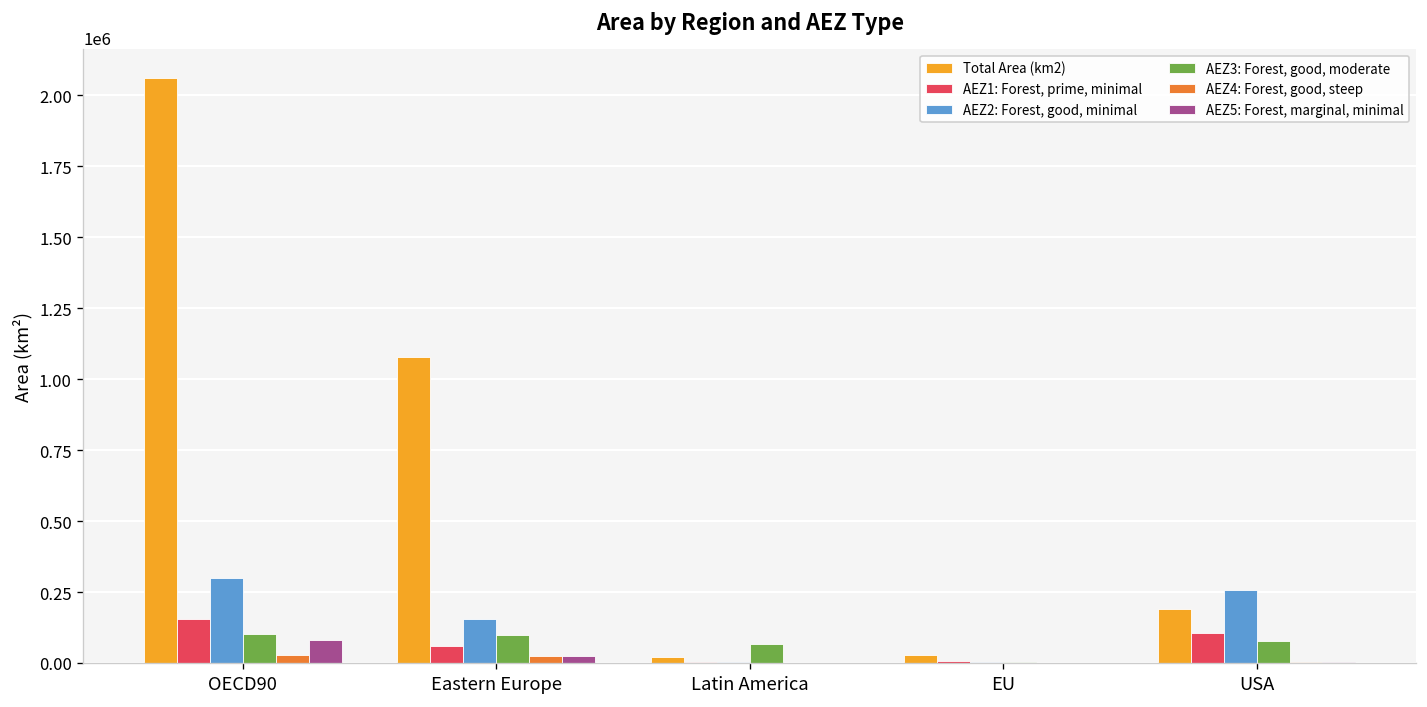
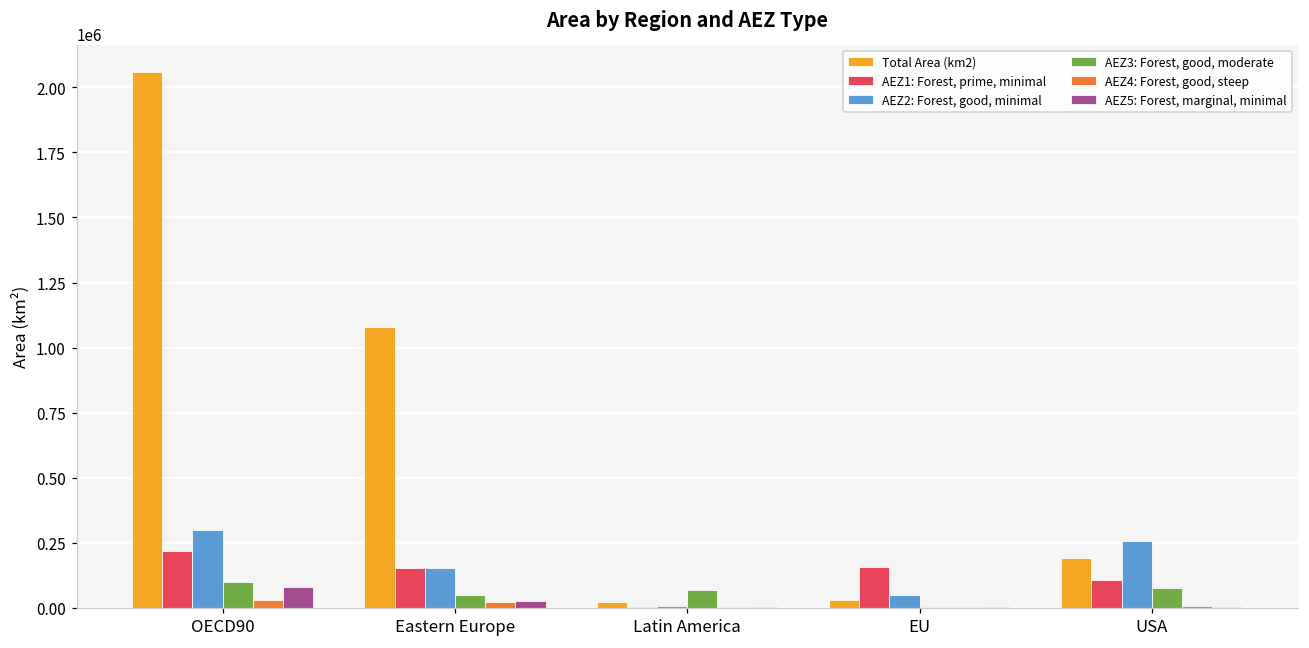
AEZ1: Forest, prime, minimal, OECD90: 150000 -> 220000
AEZ1: Forest, prime, minimal, Eastern Europe: 60000 -> 150000
AEZ3: Forest, good, moderate, Eastern Europe: 100000 -> 50000
AEZ1: Forest, prime, minimal, EU: 10000 -> 160000
AEZ2: Forest, good, minimal, EU: 0 -> 50000
